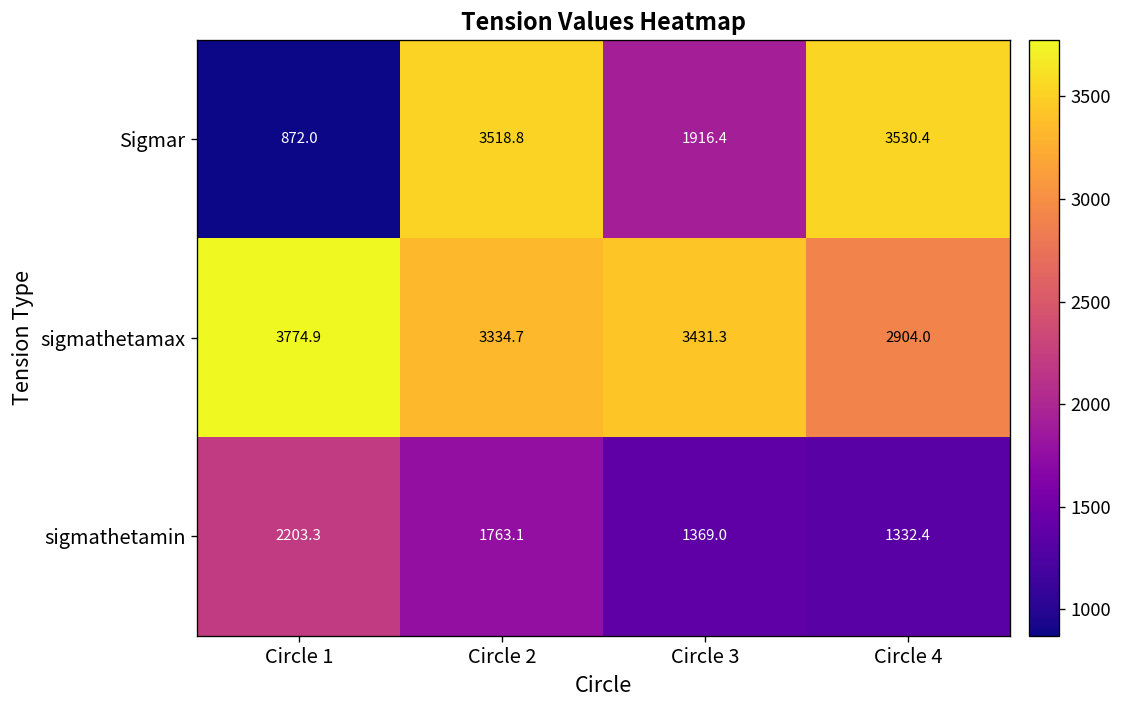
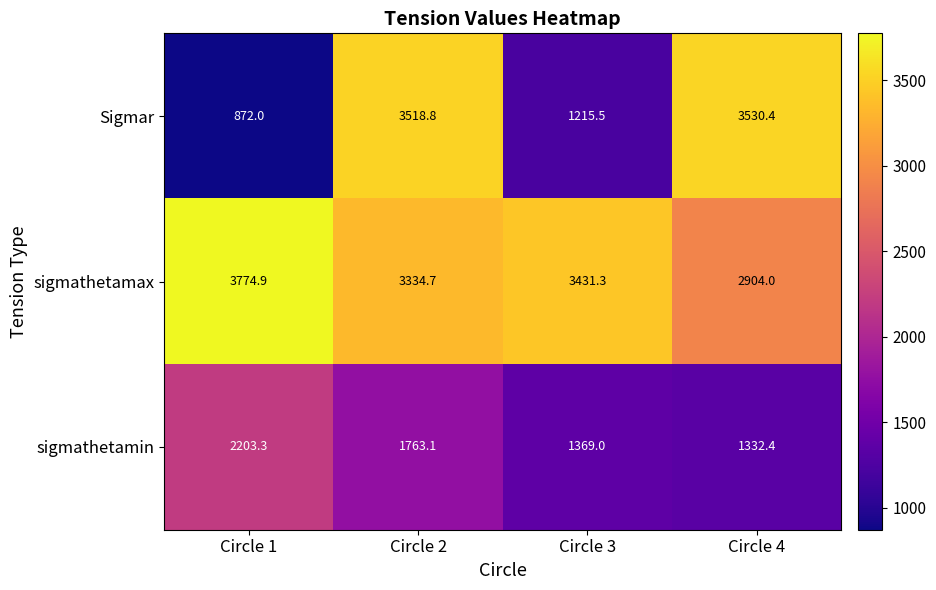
Sigmar, Circle 3: 1916.4 -> 1215.5
